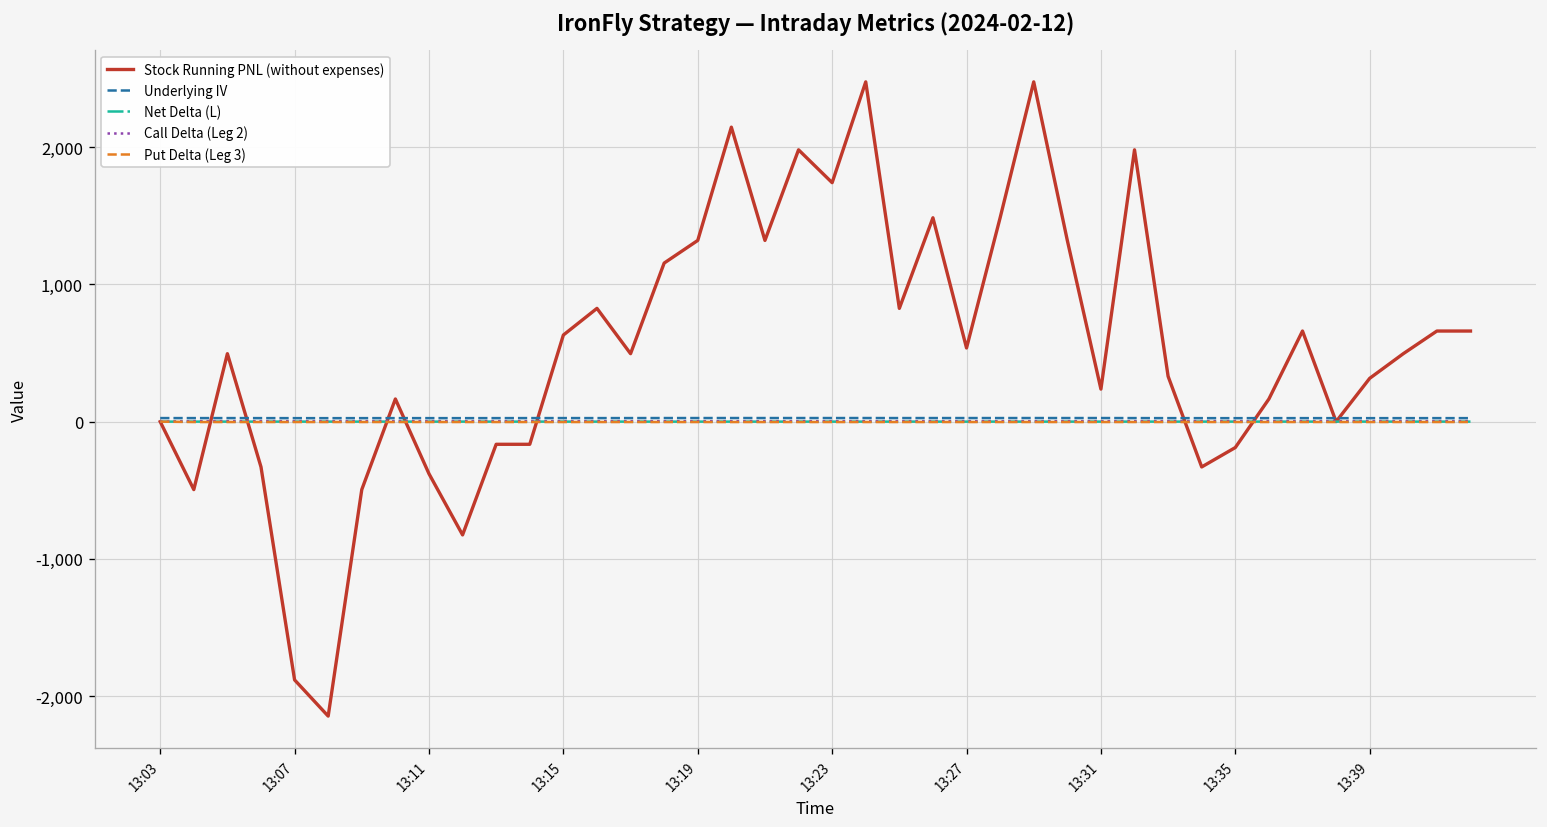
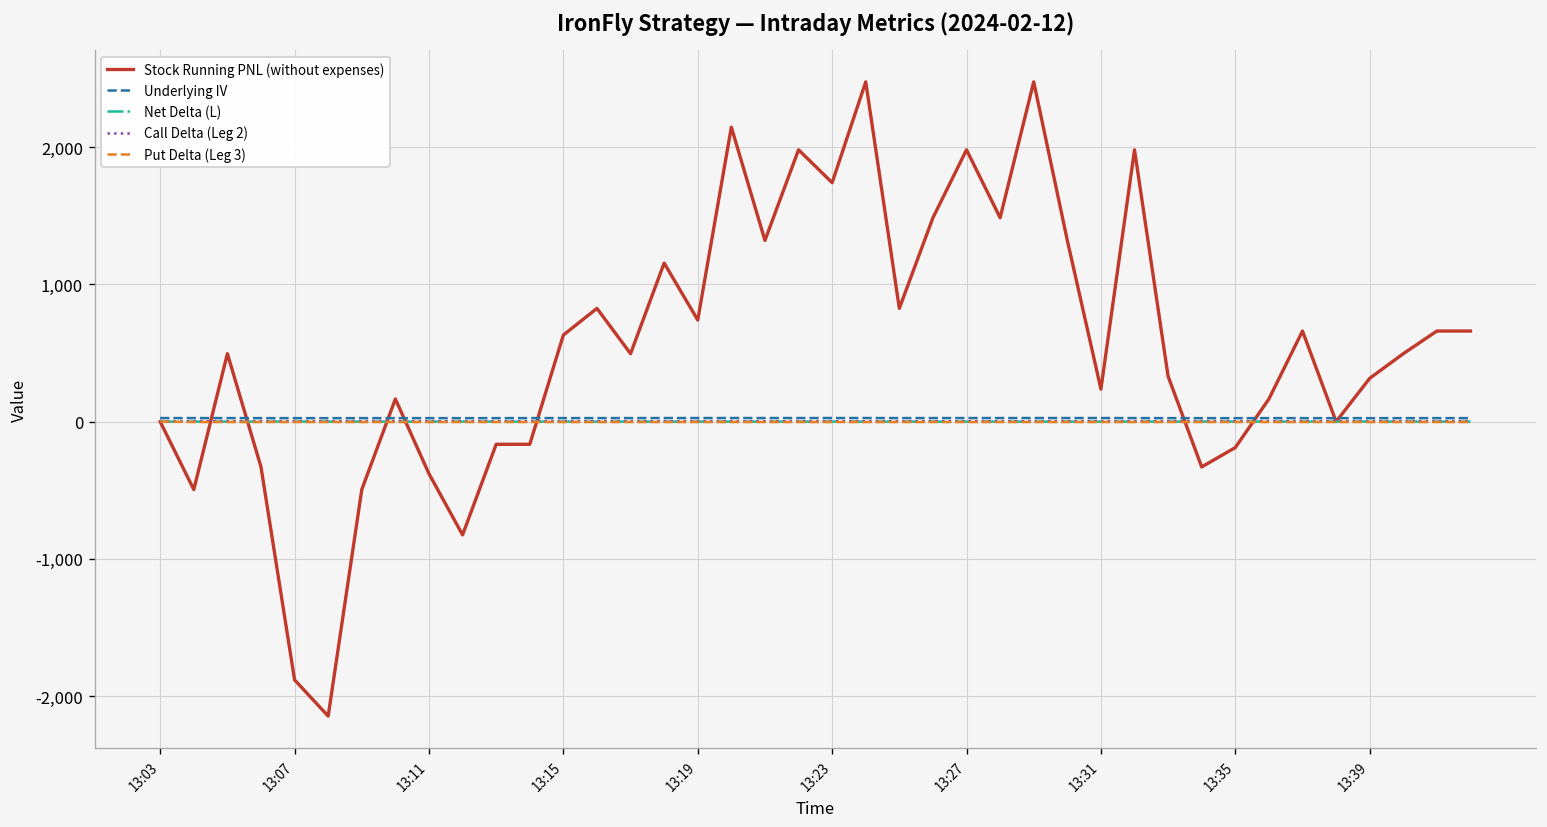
Stock Running PNL (without expenses), 13:19: 1,320 -> 740
Stock Running PNL (without expenses), 13:27: 540 -> 1,980
